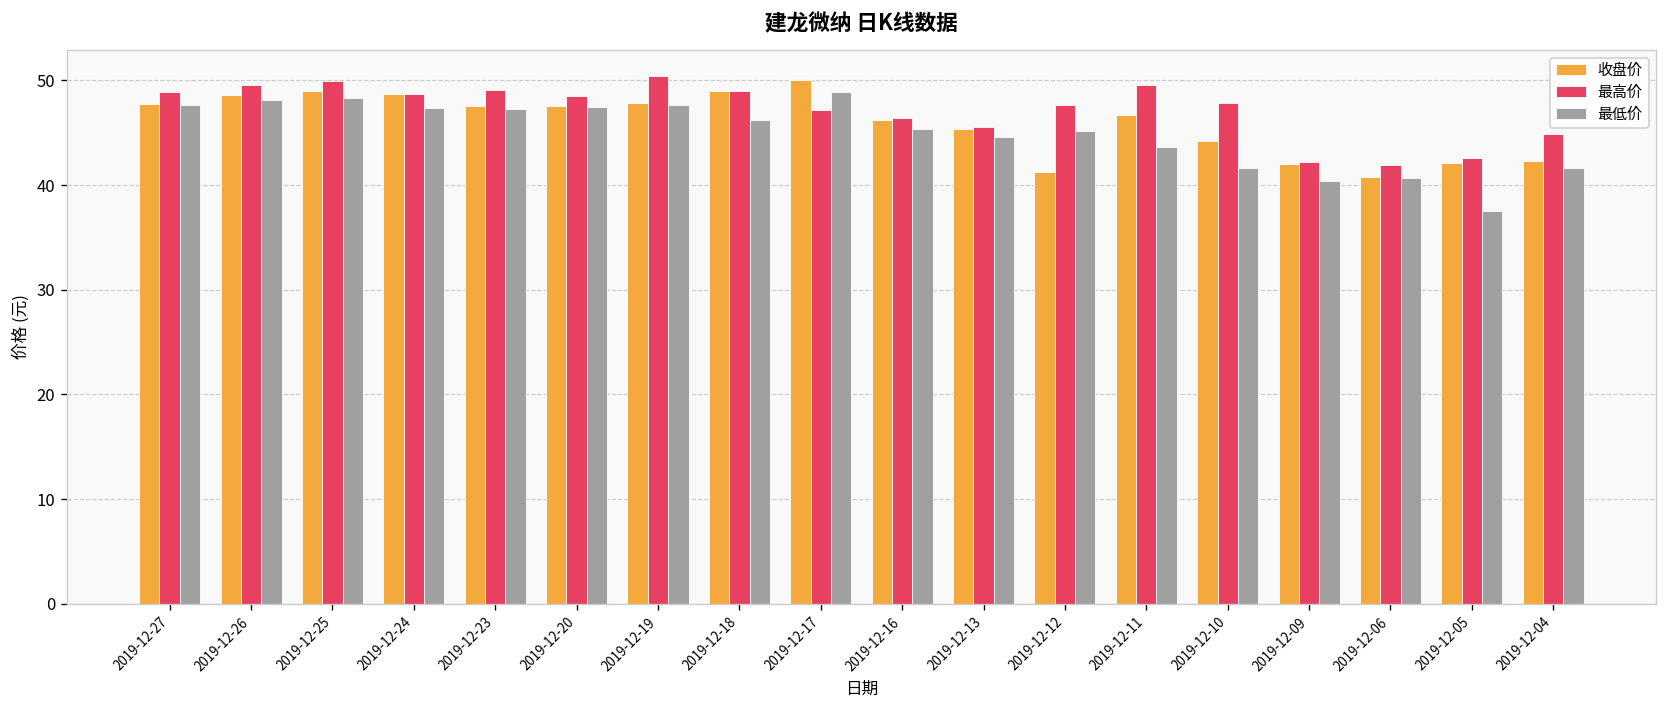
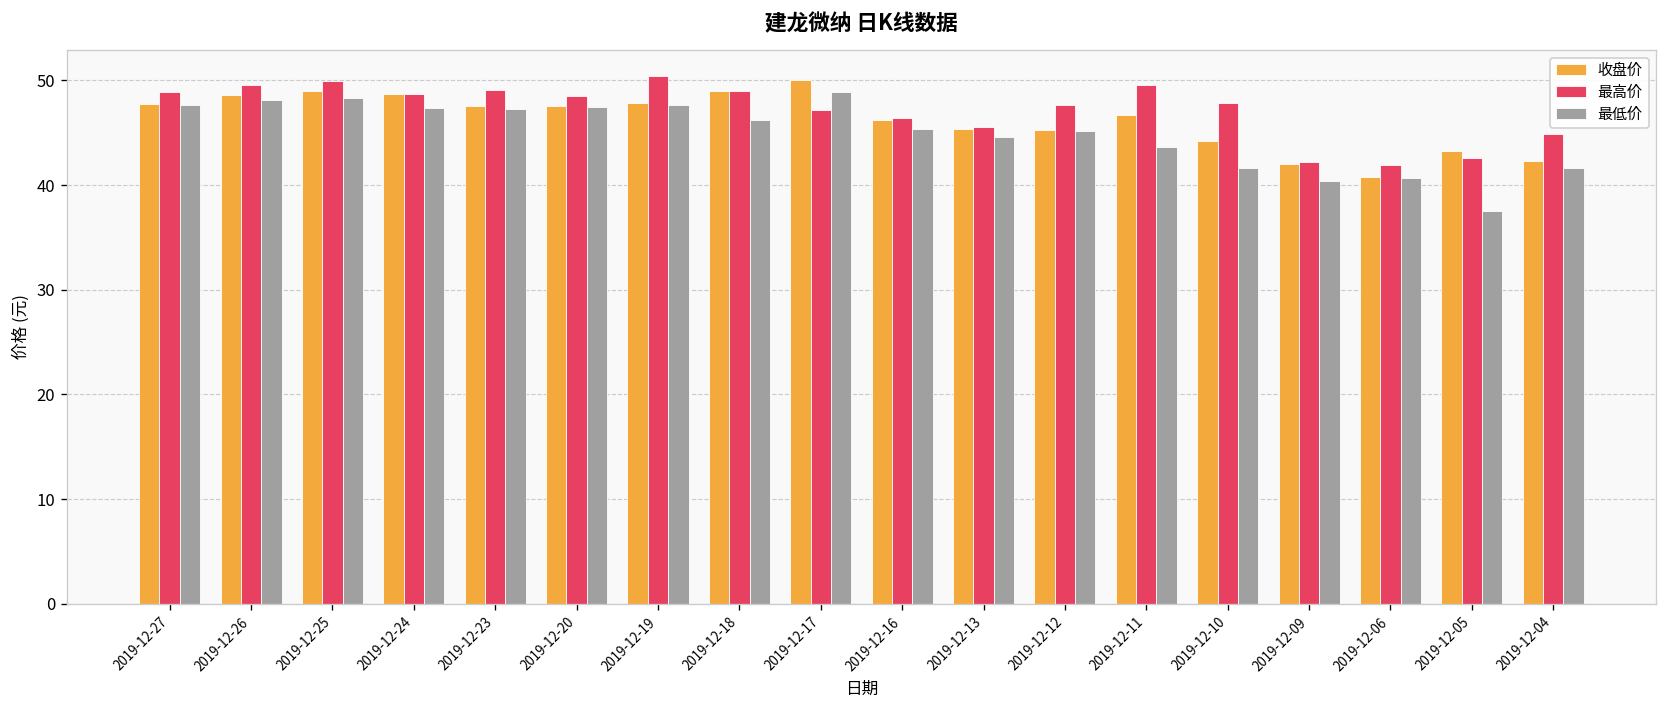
收盘价, 2019-12-12: 41 -> 45
收盘价, 2019-12-05: 42 -> 43
